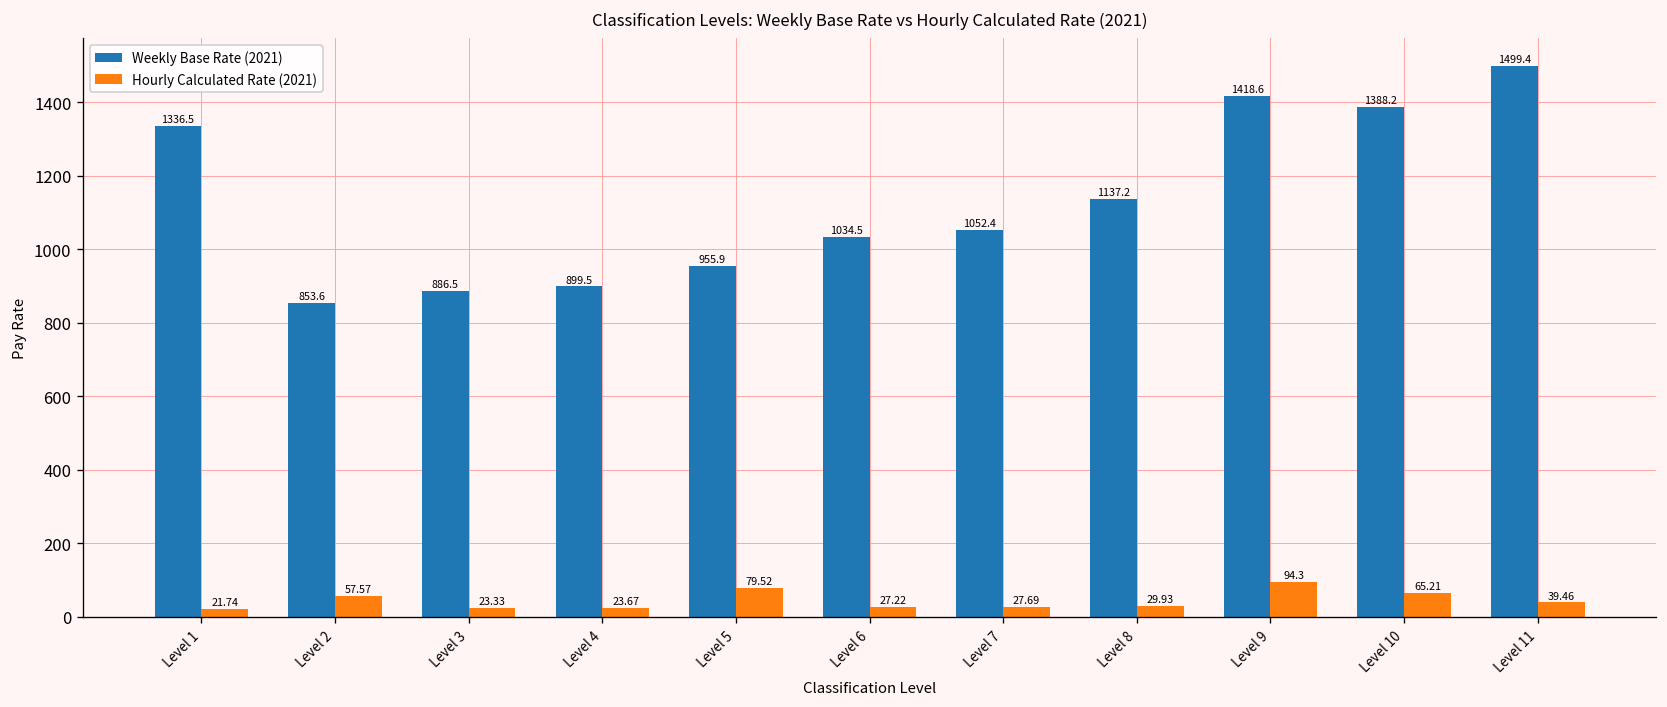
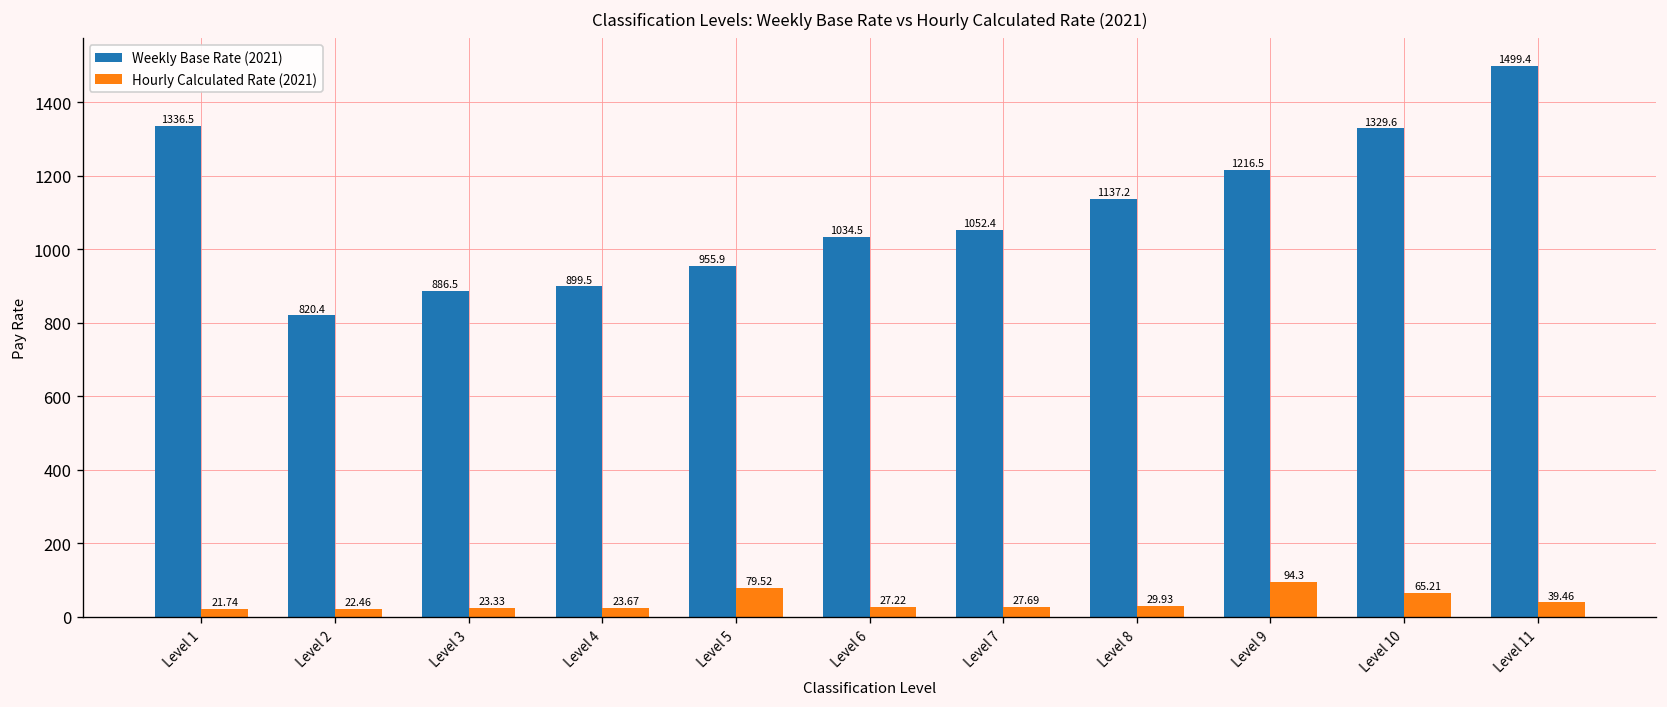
Weekly Base Rate (2021), Level 2: 853.6 -> 820.4
Hourly Calculated Rate (2021), Level 2: 57.57 -> 22.46
Weekly Base Rate (2021), Level 9: 1418.6 -> 1216.5
Weekly Base Rate (2021), Level 10: 1388.2 -> 1329.6
